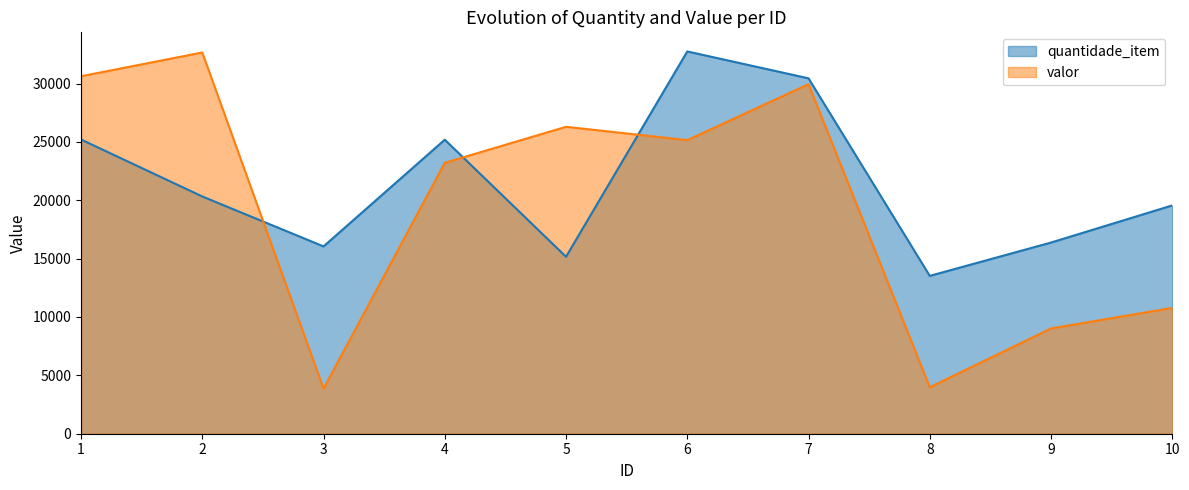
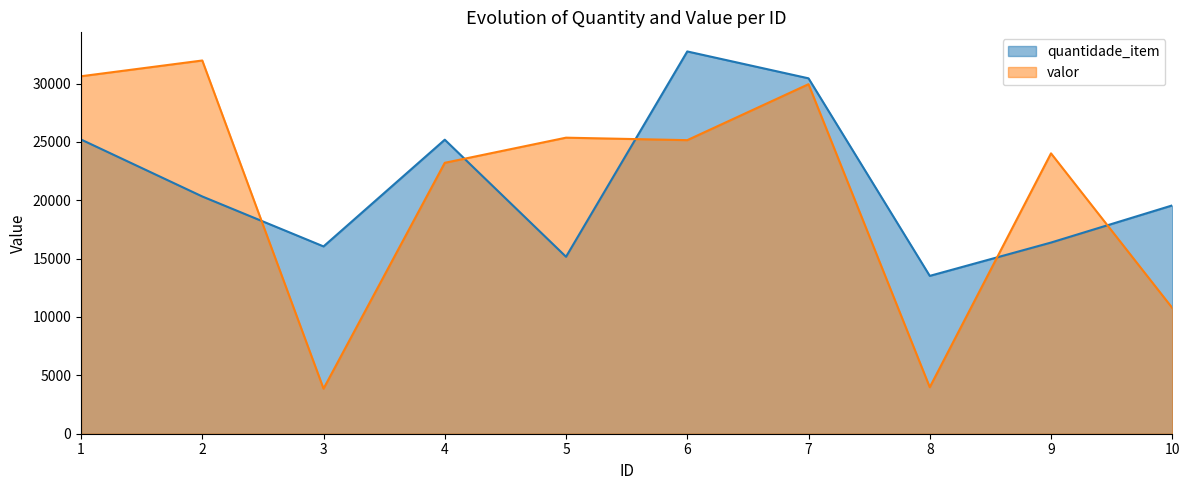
valor, 2: 32700 -> 32000
valor, 5: 26300 -> 25400
valor, 9: 9000 -> 24000
